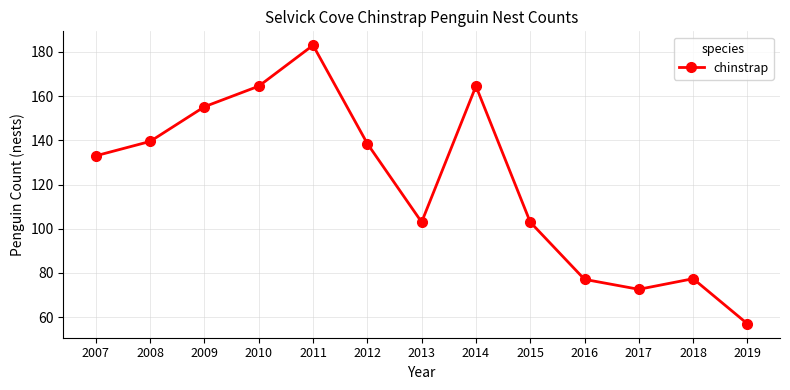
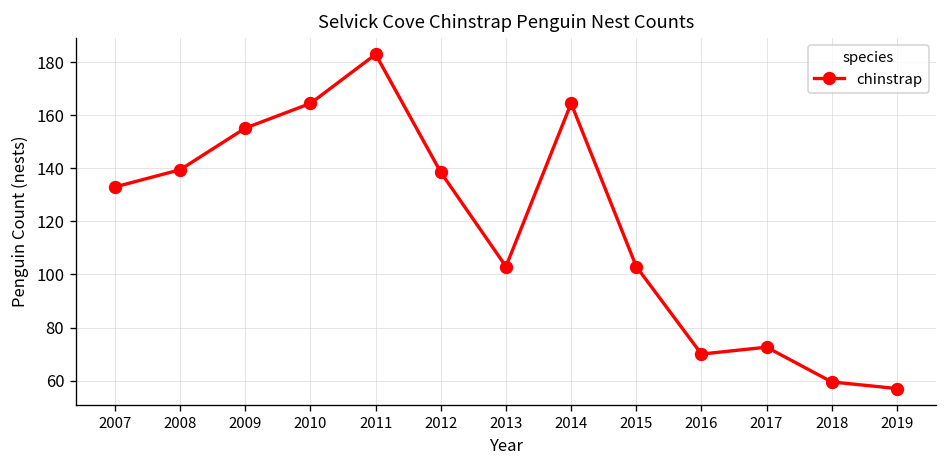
2016: 77 -> 70
2018: 77 -> 60
